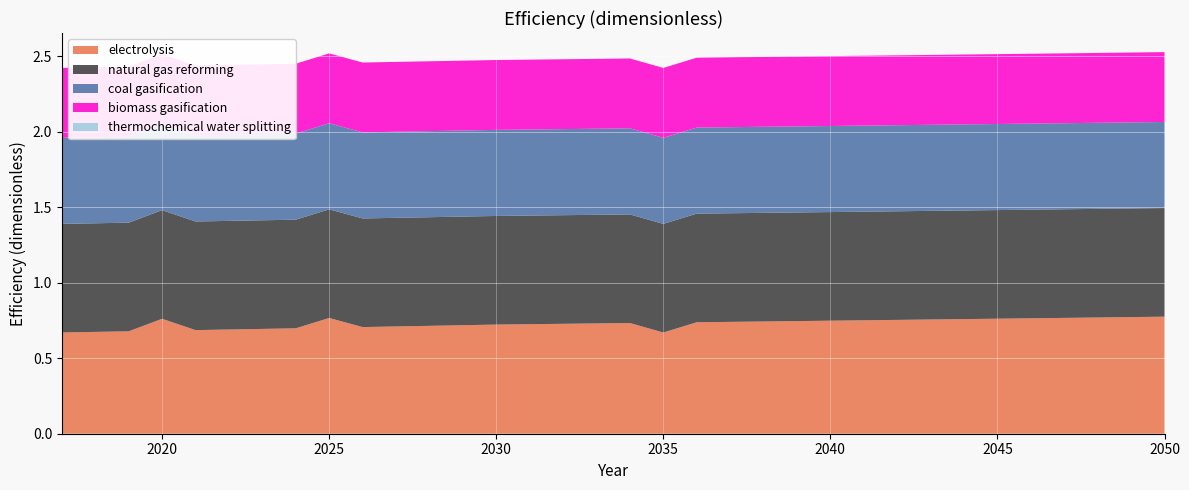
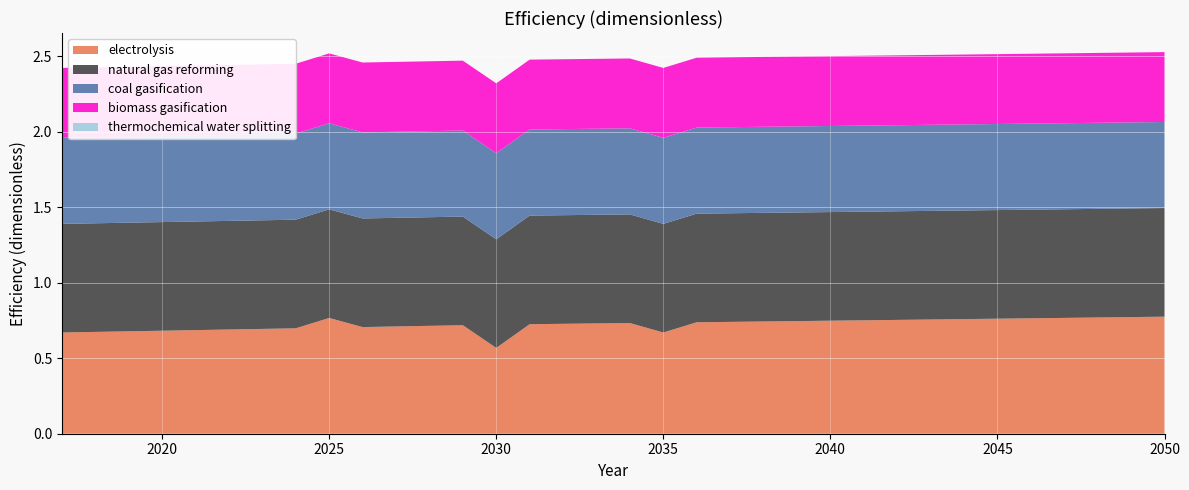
electrolysis, 2020: 0.76 -> 0.68
electrolysis, 2030: 0.72 -> 0.57
